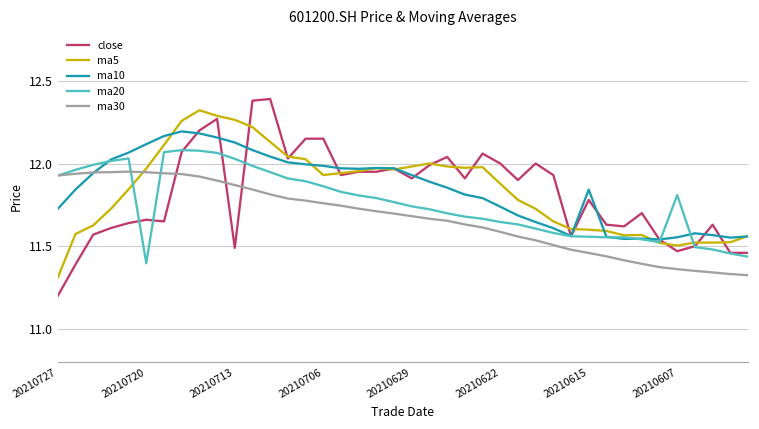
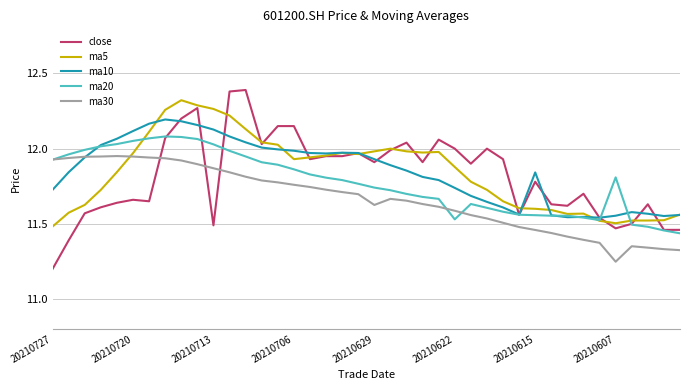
ma5, 20210727: 11.31 -> 11.48
ma20, 20210720: 11.40 -> 12.05
ma30, 20210629: 11.68 -> 11.63
ma20, 20210622: 11.65 -> 11.53
ma30, 20210607: 11.36 -> 11.25
